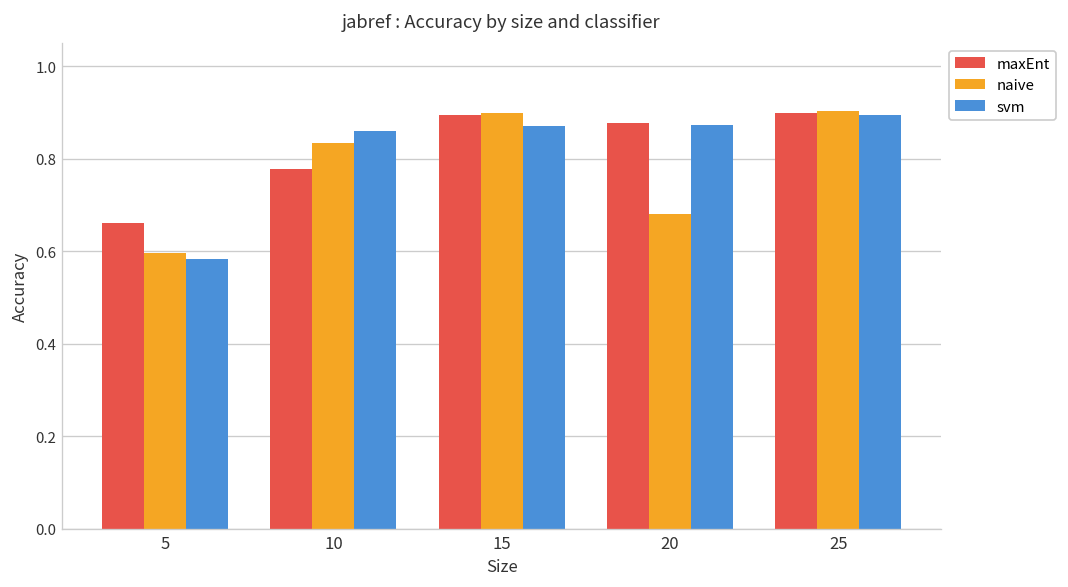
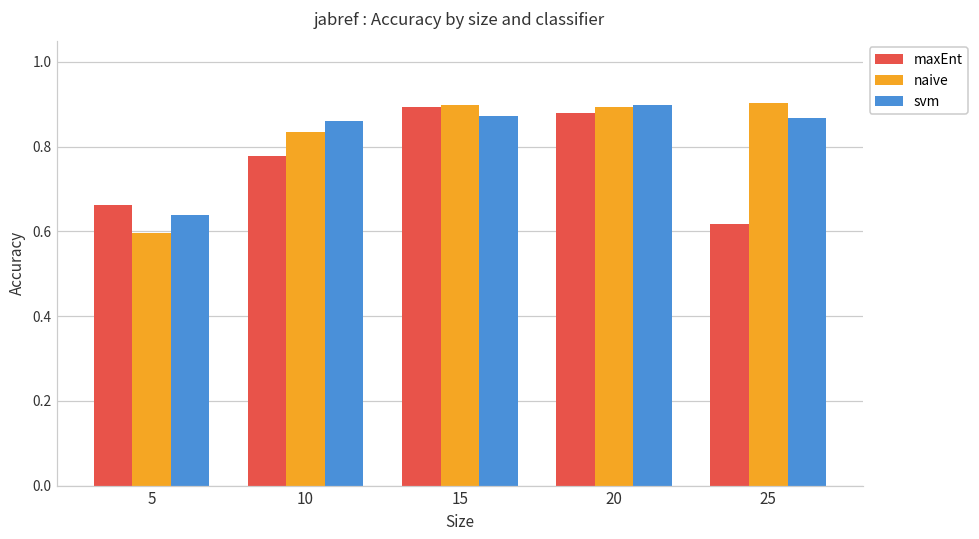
svm, 5: 0.58 -> 0.64
naive, 20: 0.68 -> 0.89
svm, 20: 0.87 -> 0.90
maxEnt, 25: 0.90 -> 0.62
svm, 25: 0.90 -> 0.87
